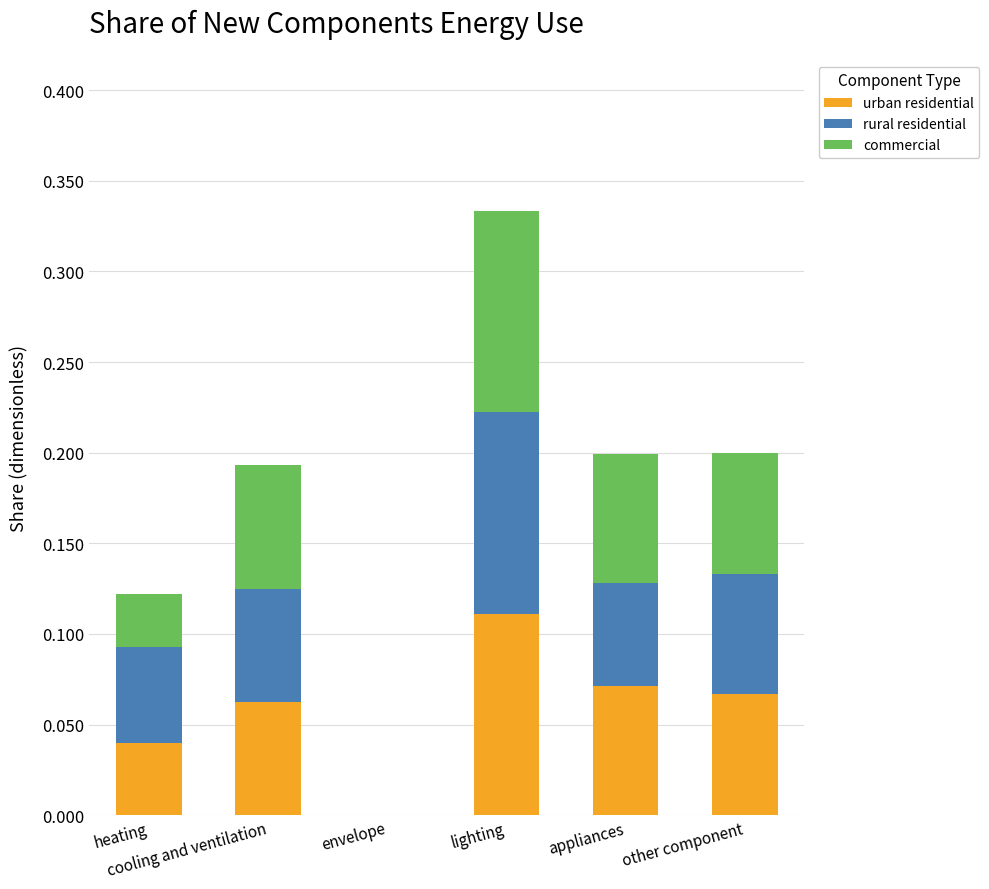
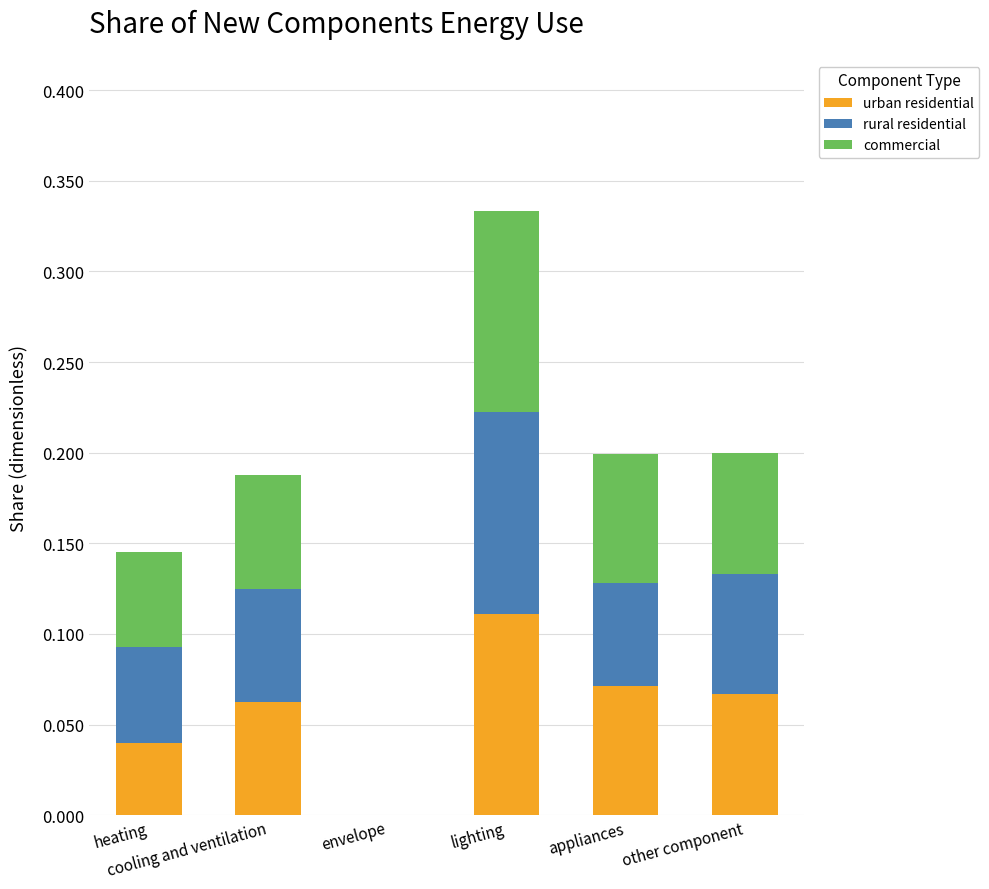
commercial, heating: 0.030 -> 0.053
commercial, cooling and ventilation: 0.068 -> 0.063
